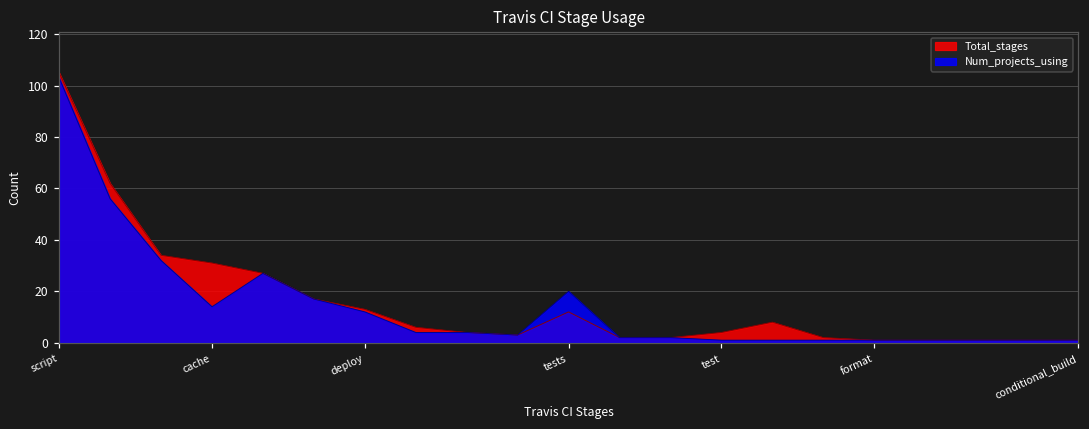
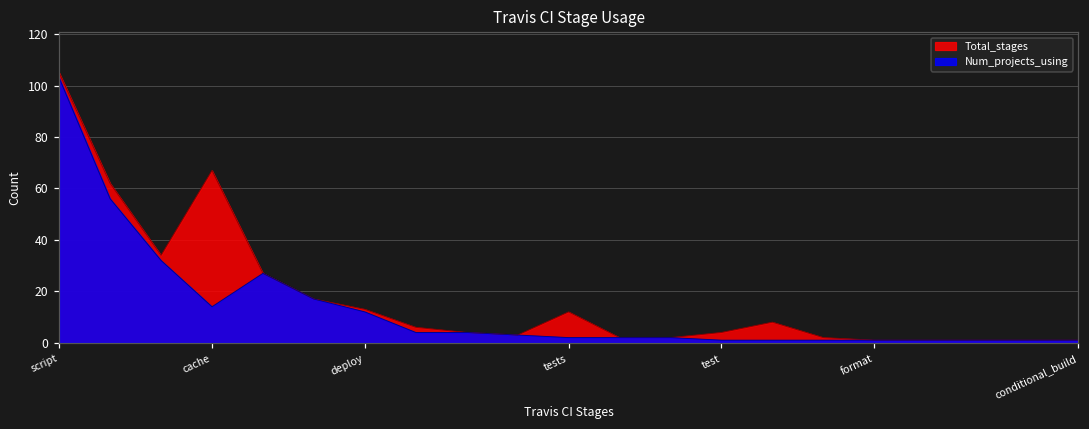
Total_stages, cache: 31 -> 67
Num_projects_using, tests: 20 -> 2
